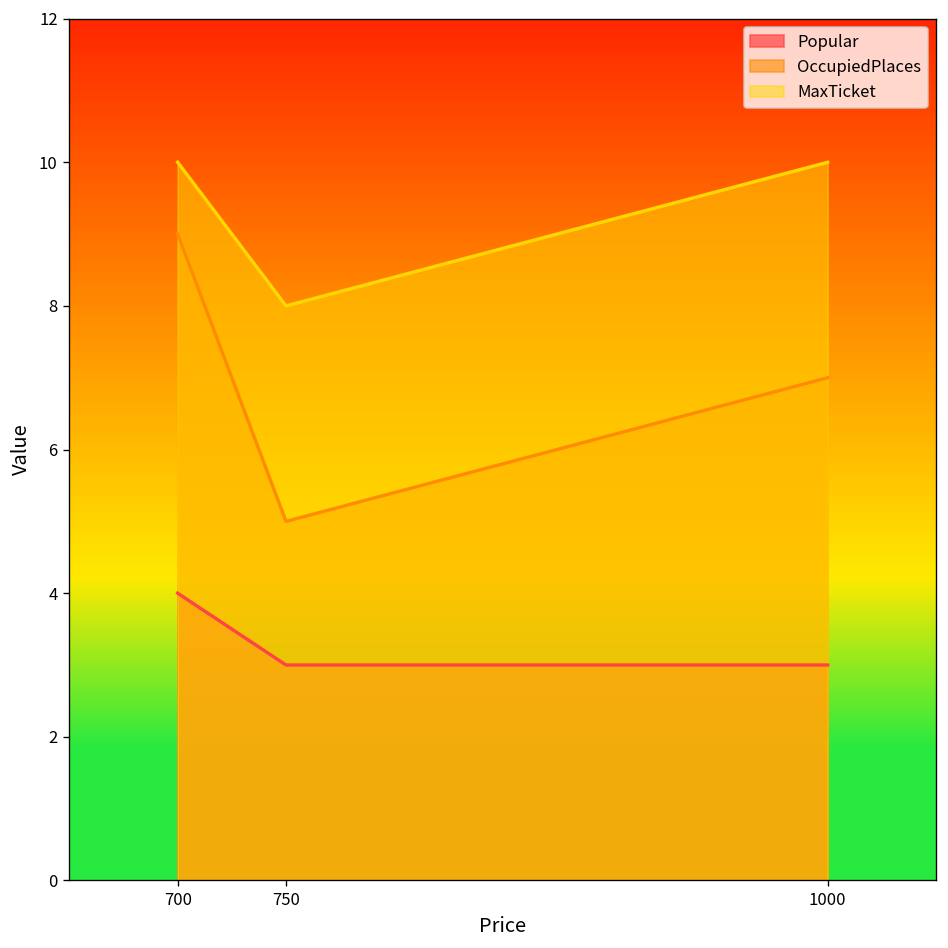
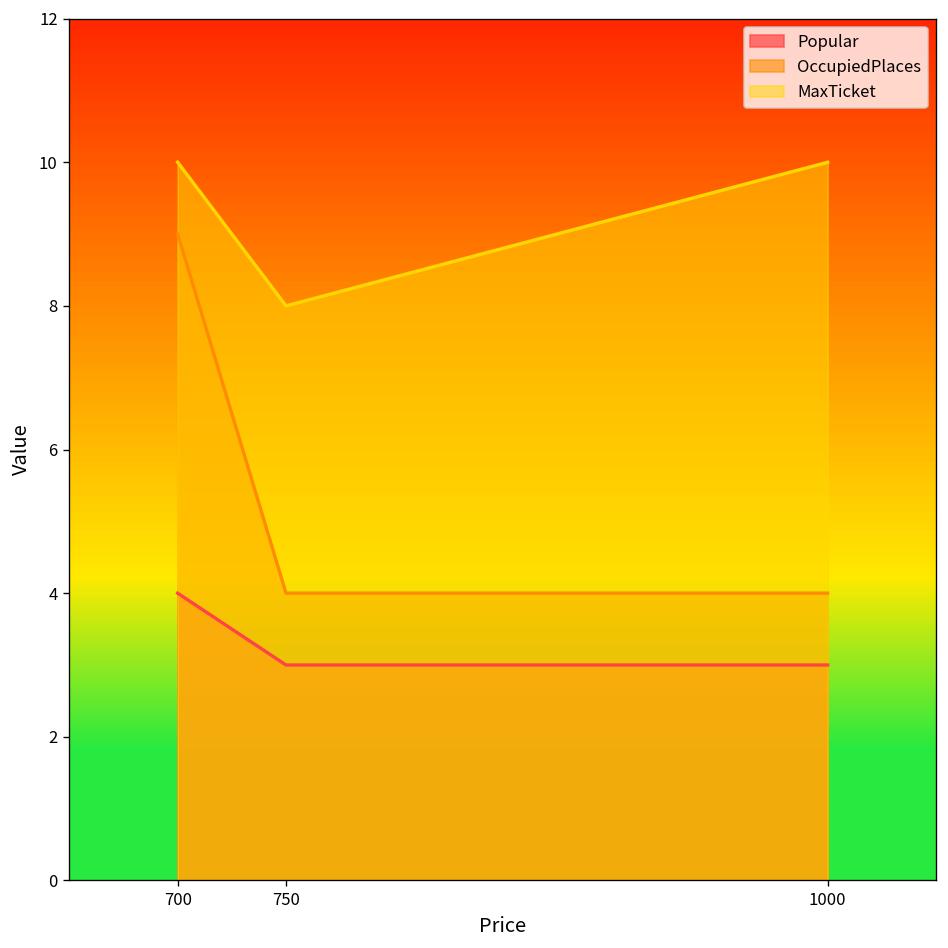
OccupiedPlaces, 750: 5 -> 4
OccupiedPlaces, 1000: 7 -> 4
